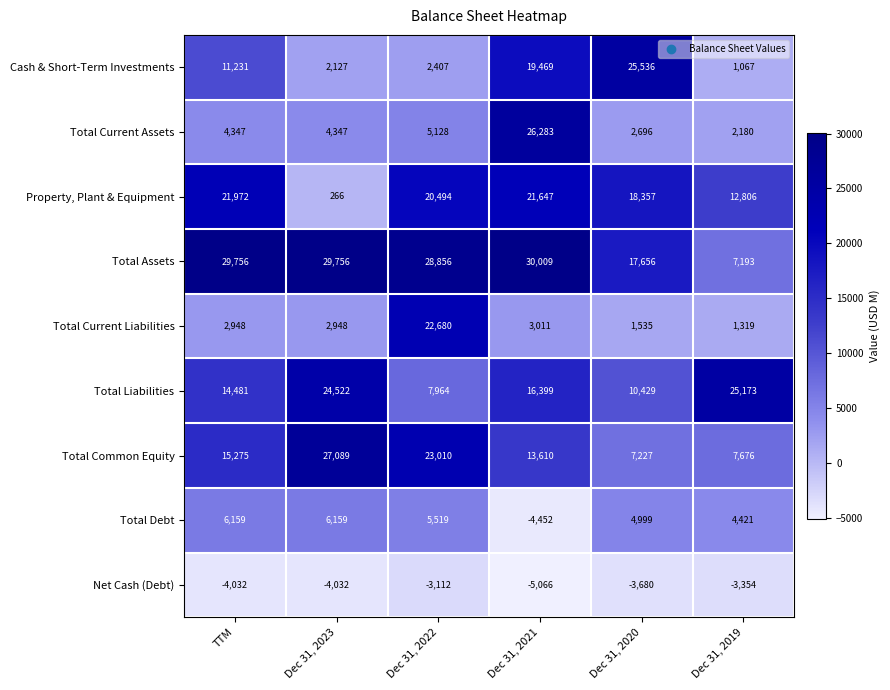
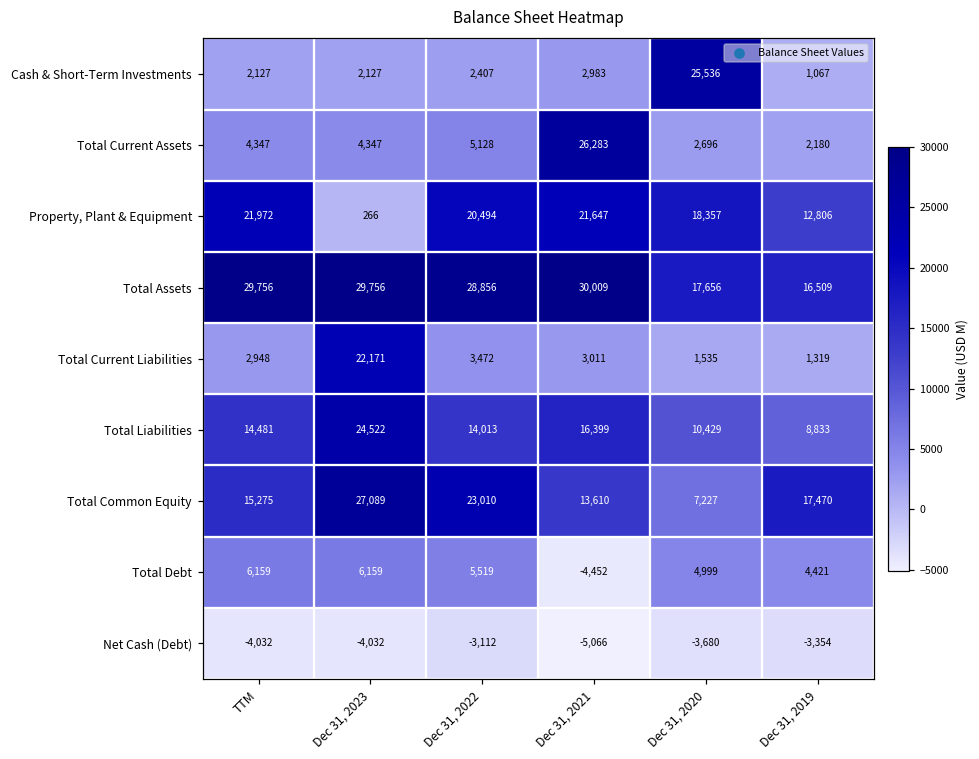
Cash & Short-Term Investments, TTM: 11,231 -> 2,127
Cash & Short-Term Investments, Dec 31, 2021: 19,469 -> 2,983
Total Assets, Dec 31, 2019: 7,193 -> 16,509
Total Current Liabilities, Dec 31, 2023: 2,948 -> 22,171
Total Current Liabilities, Dec 31, 2022: 22,680 -> 3,472
Total Liabilities, Dec 31, 2022: 7,964 -> 14,013
Total Liabilities, Dec 31, 2019: 25,173 -> 8,833
Total Common Equity, Dec 31, 2019: 7,676 -> 17,470
